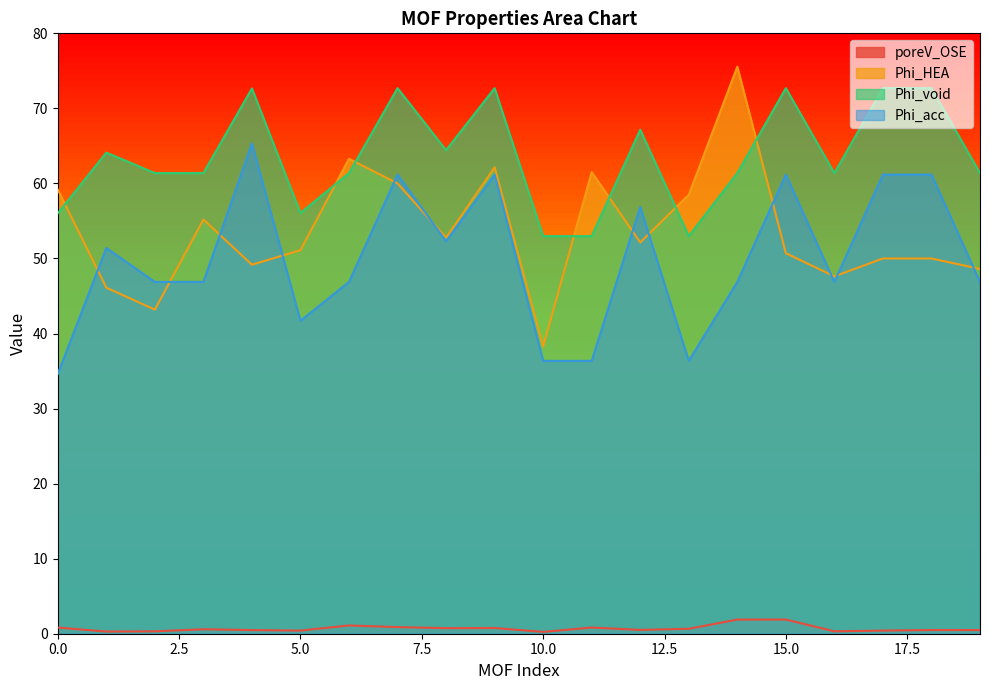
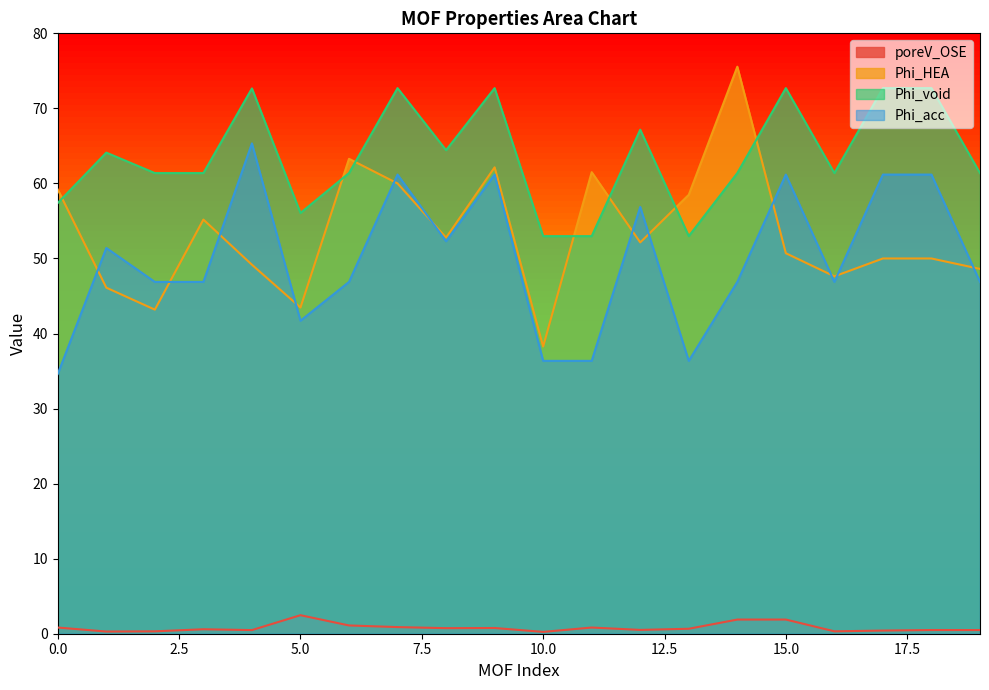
Phi_void, 0.0: 56 -> 57
poreV_OSE, 5.0: 0 -> 2
Phi_HEA, 5.0: 51 -> 43
